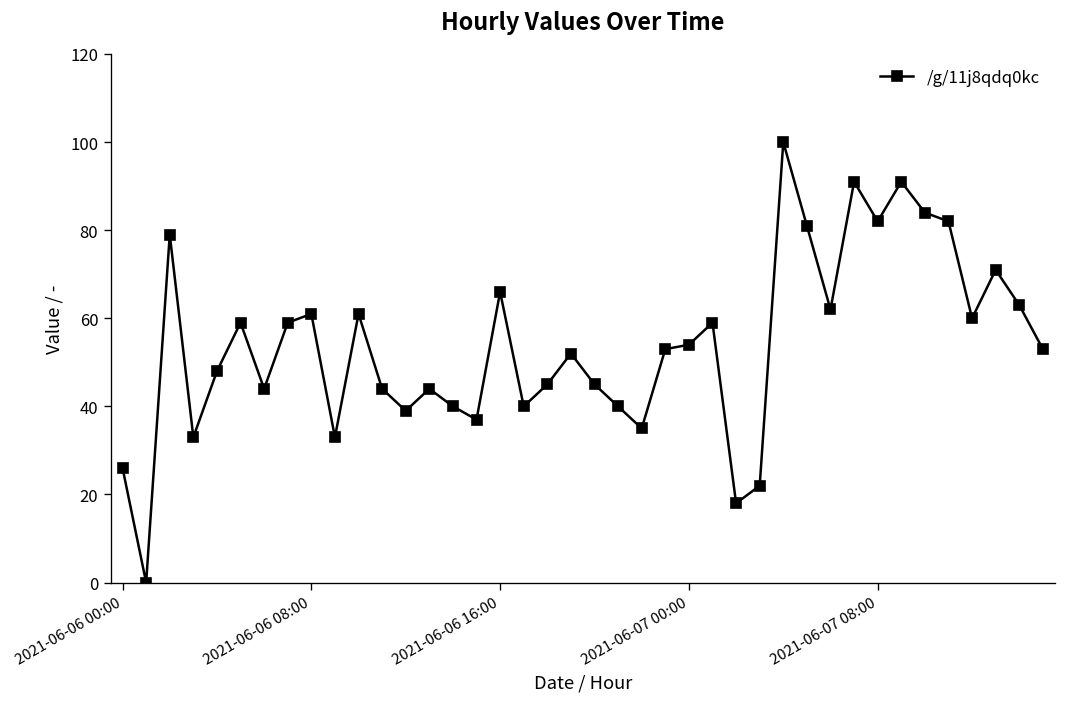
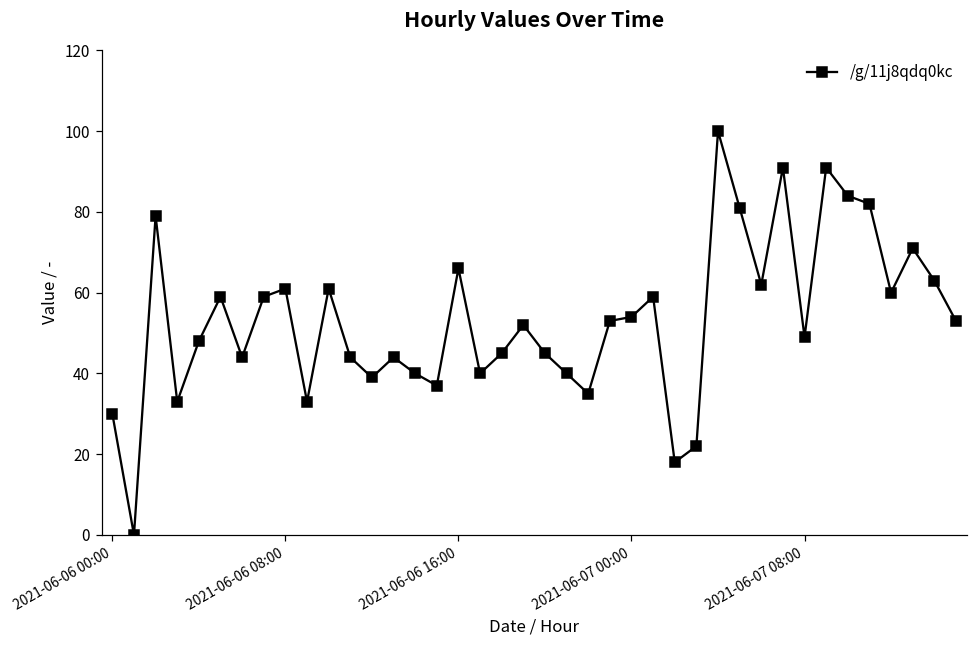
2021-06-06 00:00: 26 -> 30
2021-06-07 08:00: 82 -> 49
